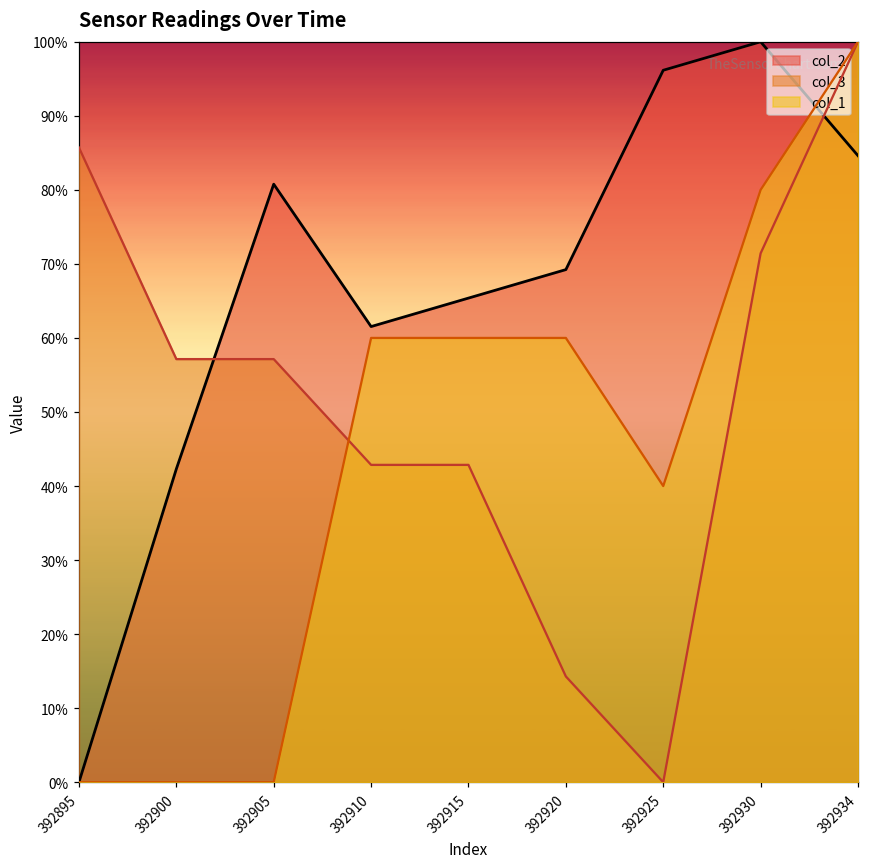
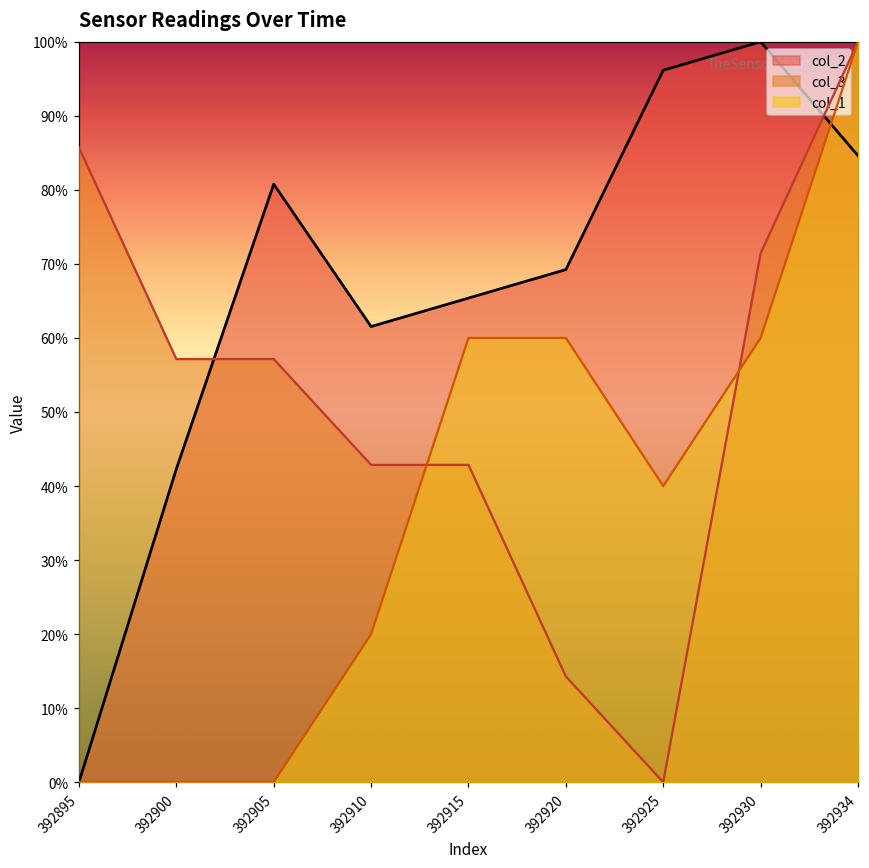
col_1, 392910: 60% -> 20%
col_1, 392930: 80% -> 60%
